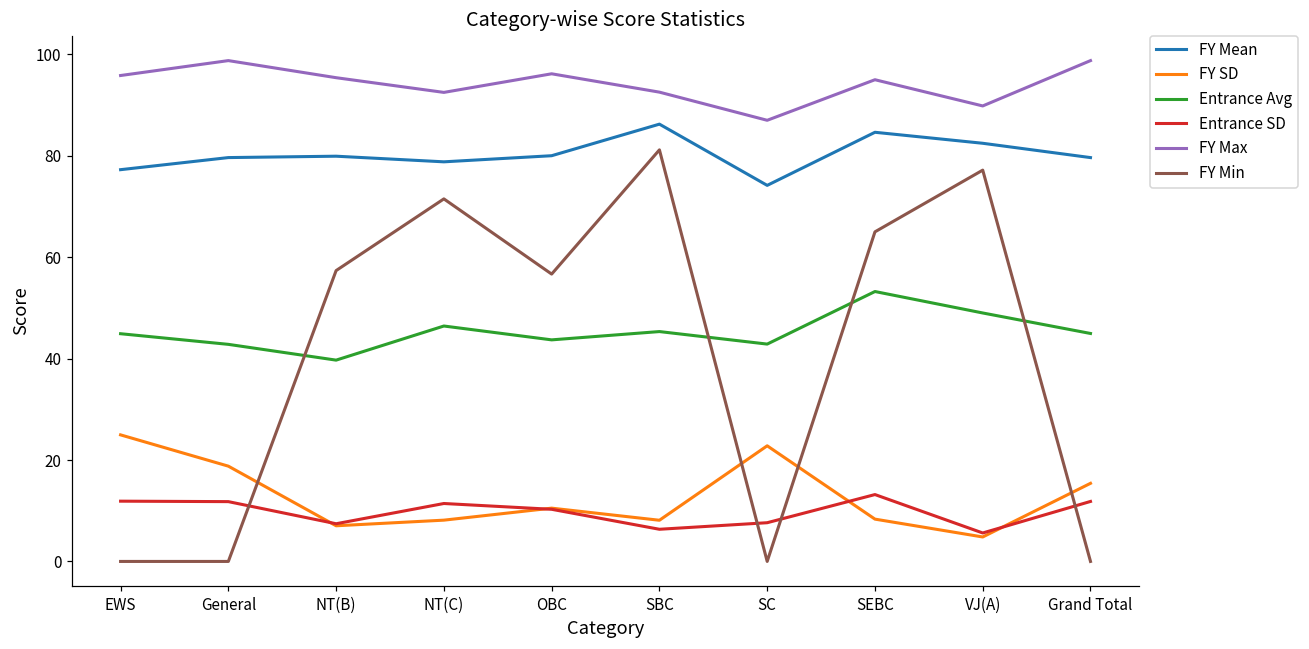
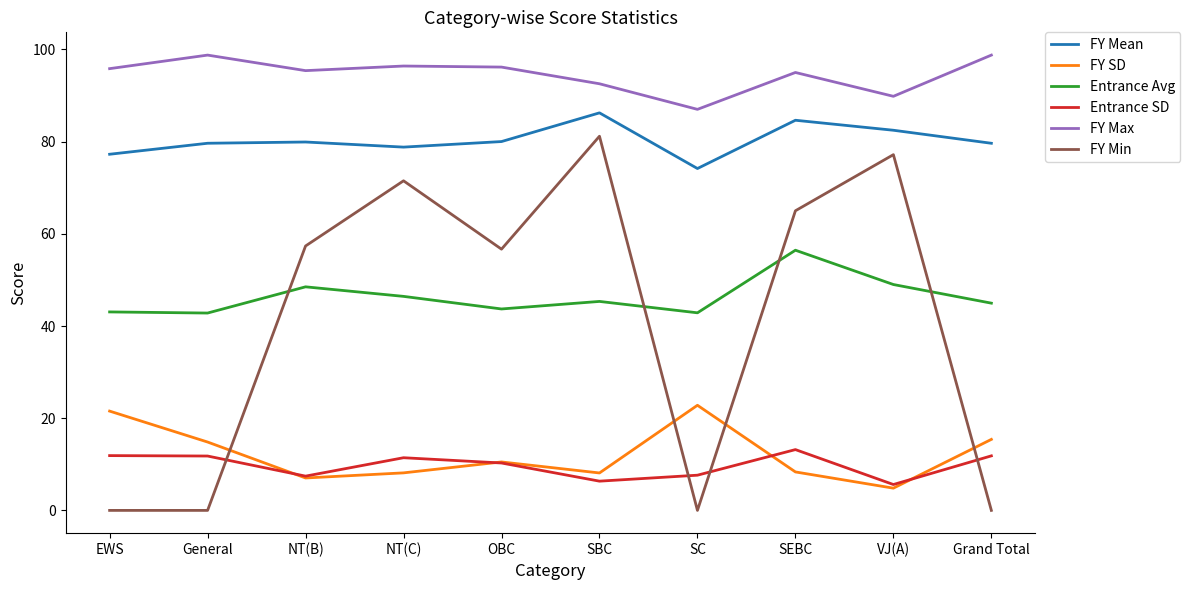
FY SD, EWS: 25 -> 22
Entrance Avg, EWS: 45 -> 43
FY SD, General: 19 -> 15
Entrance Avg, NT(B): 40 -> 49
FY Max, NT(C): 93 -> 96
Entrance Avg, SEBC: 53 -> 56
